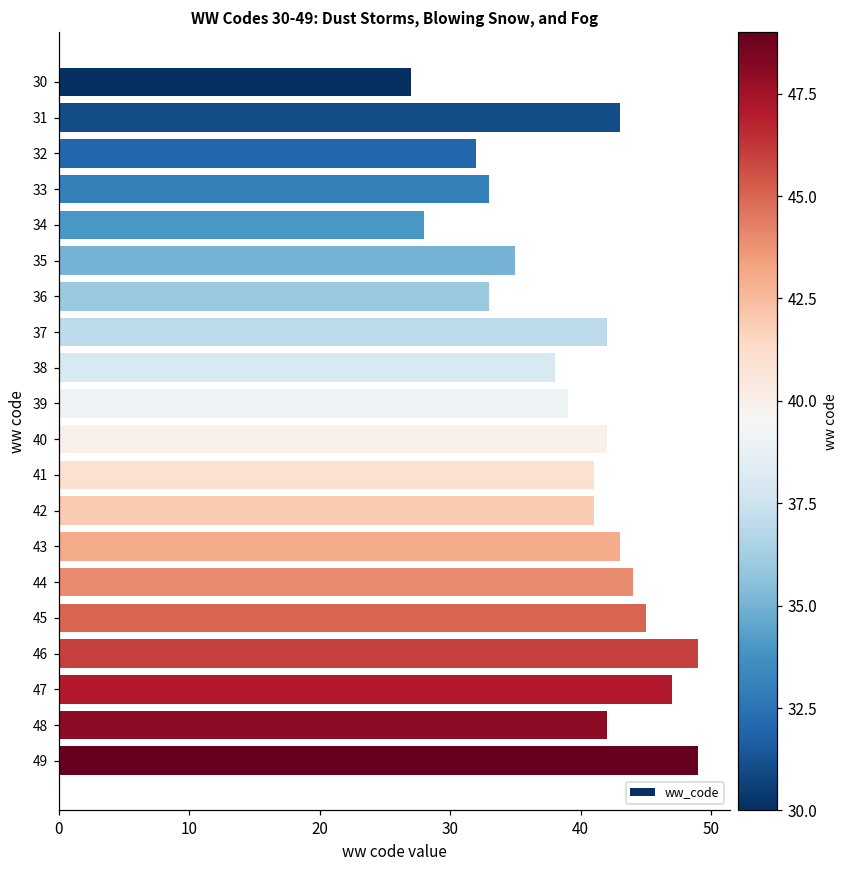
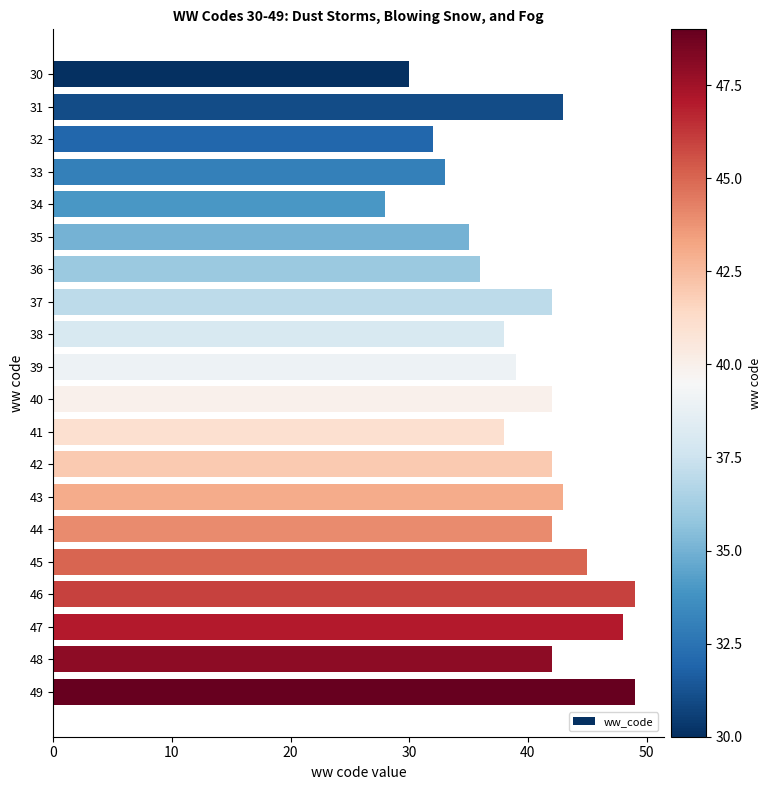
30: 27 -> 30
36: 33 -> 36
41: 41 -> 38
42: 41 -> 42
44: 44 -> 42
47: 47 -> 48
